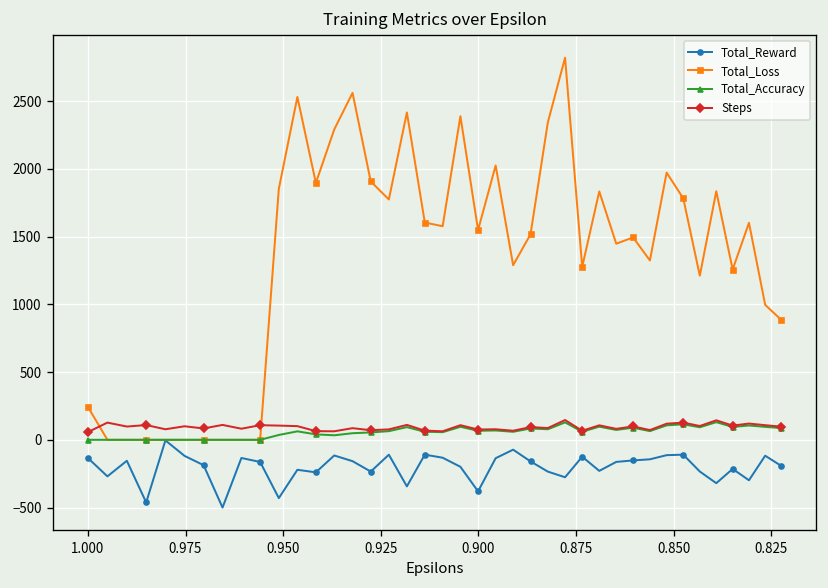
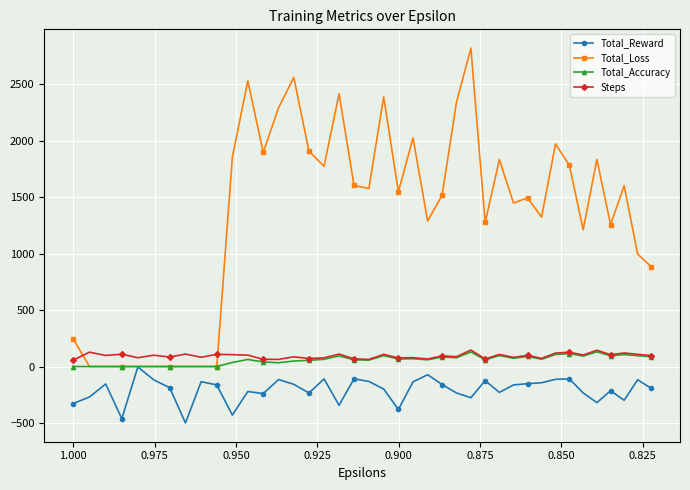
Total_Reward, 1.000: -130 -> -330
